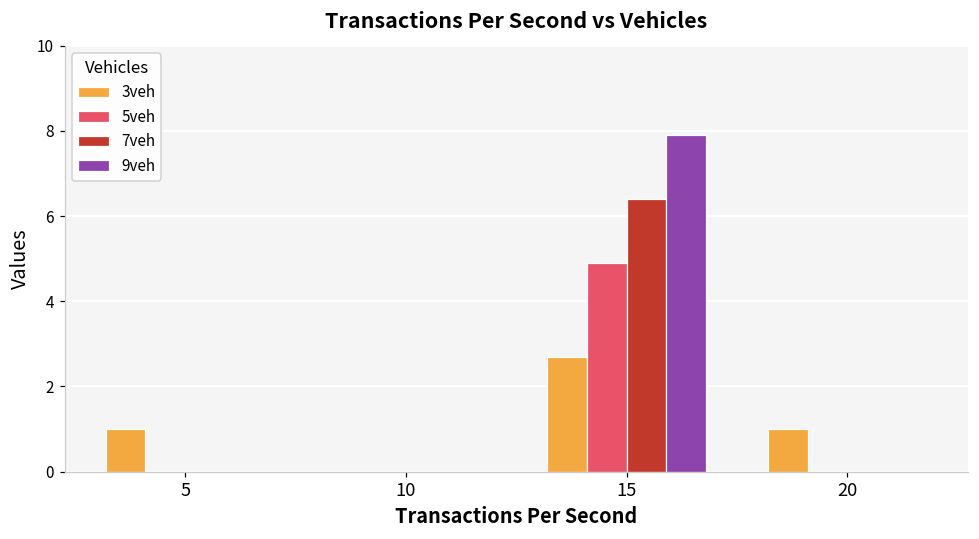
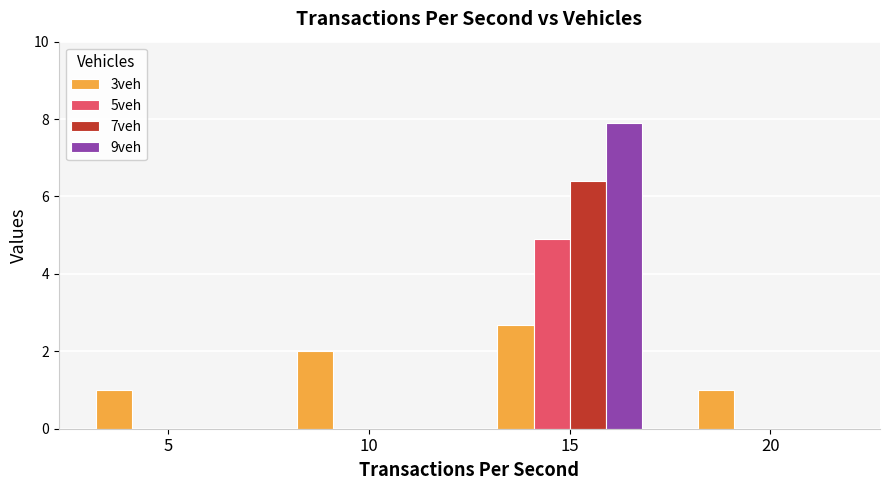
3veh, 10: 0 -> 2
